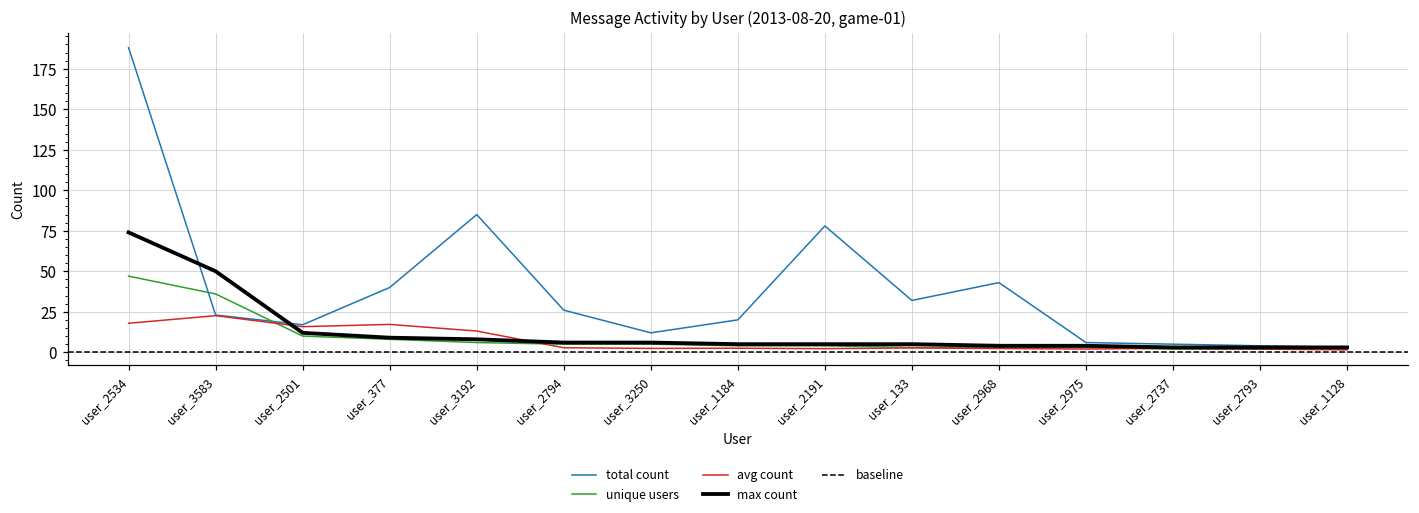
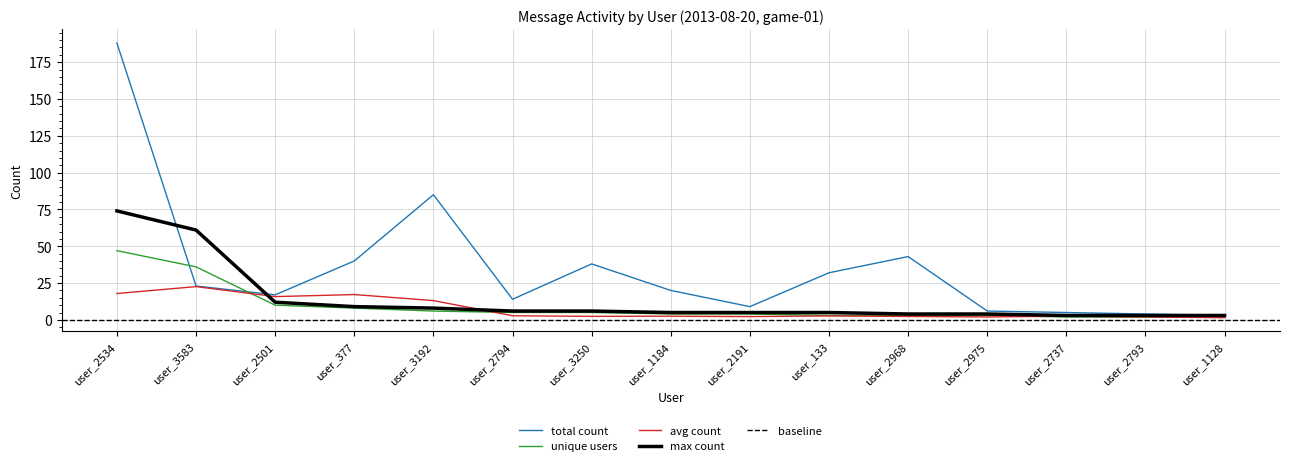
max count, user_3583: 50 -> 61
total count, user_2794: 26 -> 14
total count, user_3250: 12 -> 38
total count, user_2191: 78 -> 9
